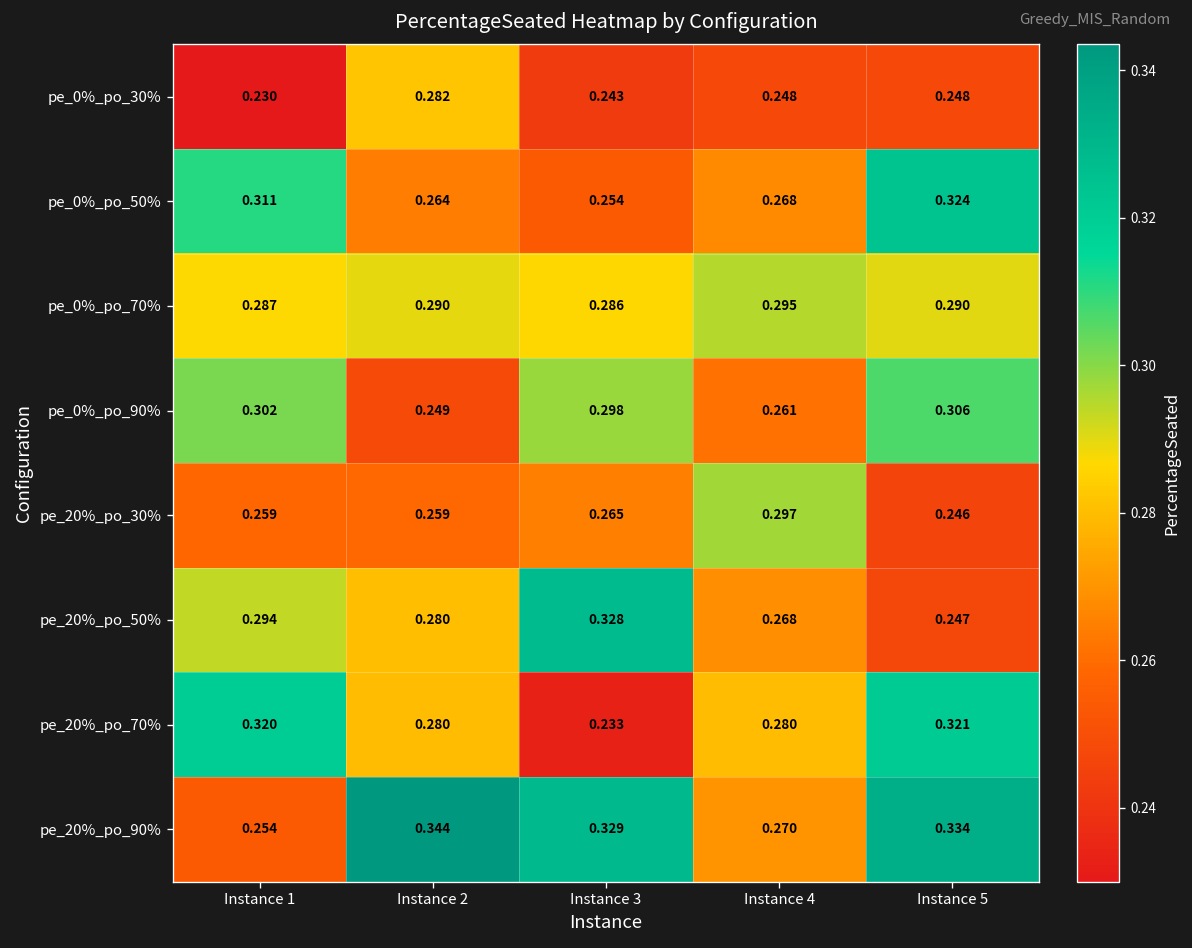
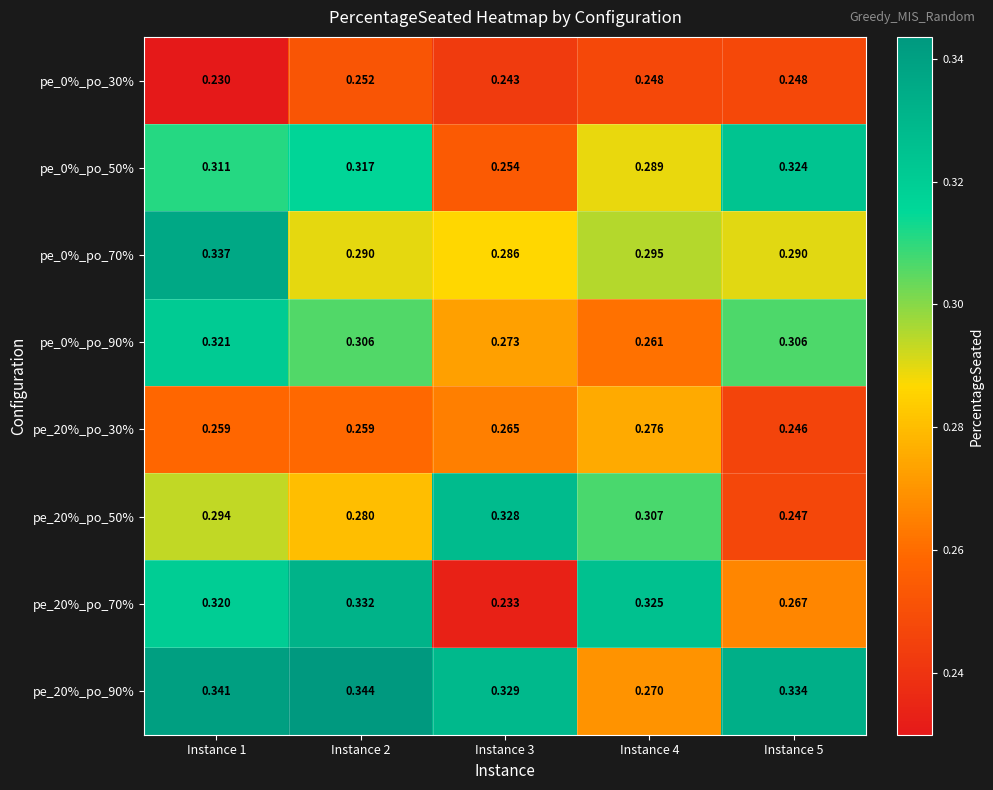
pe_0%_po_30%, Instance 2: 0.282 -> 0.252
pe_0%_po_50%, Instance 2: 0.264 -> 0.317
pe_0%_po_50%, Instance 4: 0.268 -> 0.289
pe_0%_po_70%, Instance 1: 0.287 -> 0.337
pe_0%_po_90%, Instance 1: 0.302 -> 0.321
pe_0%_po_90%, Instance 2: 0.249 -> 0.306
pe_0%_po_90%, Instance 3: 0.298 -> 0.273
pe_20%_po_30%, Instance 4: 0.297 -> 0.276
pe_20%_po_50%, Instance 4: 0.268 -> 0.307
pe_20%_po_70%, Instance 2: 0.280 -> 0.332
pe_20%_po_70%, Instance 4: 0.280 -> 0.325
pe_20%_po_70%, Instance 5: 0.321 -> 0.267
pe_20%_po_90%, Instance 1: 0.254 -> 0.341
